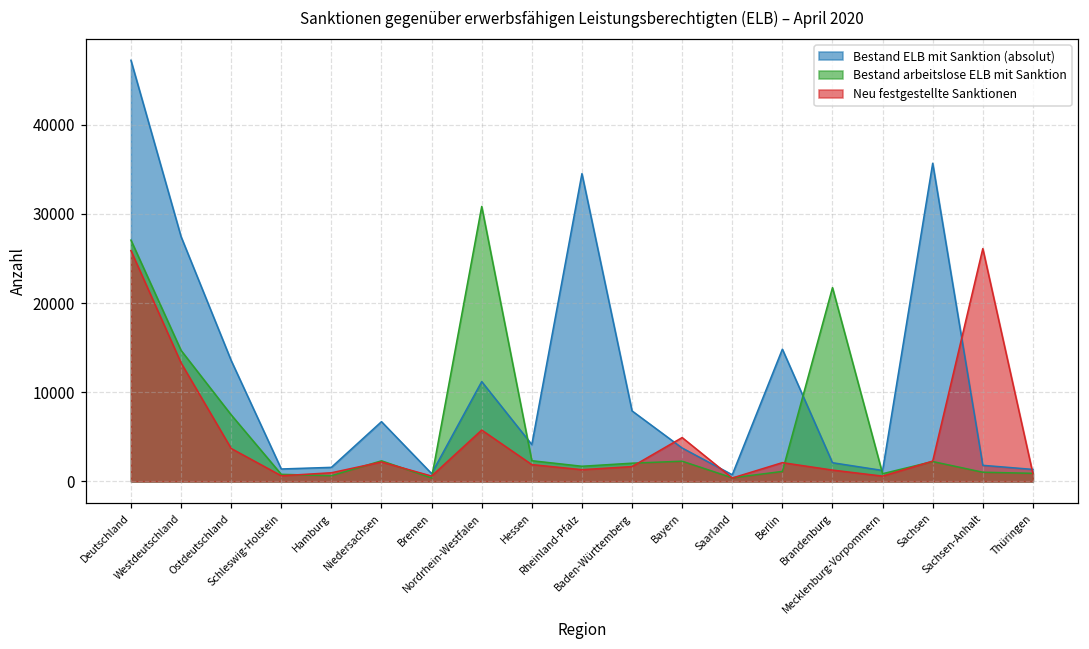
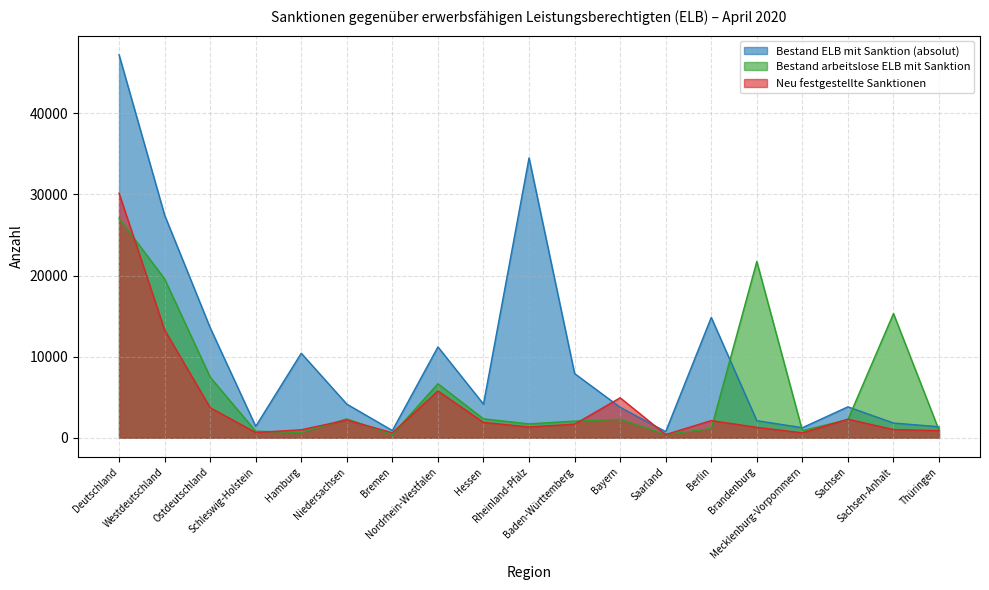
Neu festgestellte Sanktionen, Deutschland: 26000 -> 30000
Bestand arbeitslose ELB mit Sanktion, Westdeutschland: 15000 -> 20000
Bestand ELB mit Sanktion (absolut), Hamburg: 2000 -> 10000
Bestand ELB mit Sanktion (absolut), Niedersachsen: 7000 -> 4000
Bestand arbeitslose ELB mit Sanktion, Nordrhein-Westfalen: 31000 -> 7000
Bestand ELB mit Sanktion (absolut), Sachsen: 36000 -> 4000
Bestand arbeitslose ELB mit Sanktion, Sachsen-Anhalt: 1000 -> 15000
Neu festgestellte Sanktionen, Sachsen-Anhalt: 26000 -> 1000
